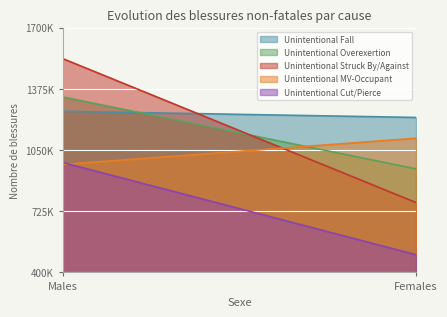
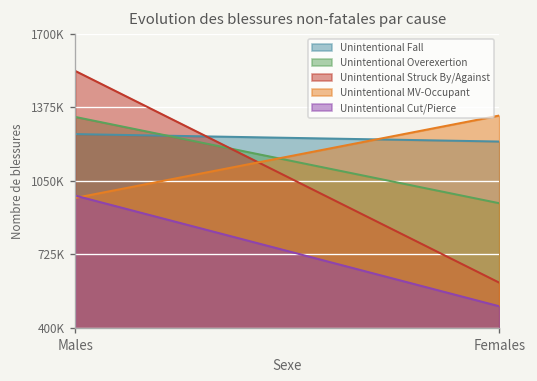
Unintentional Struck By/Against, Females: 770000 -> 600000
Unintentional MV-Occupant, Females: 1110000 -> 1340000
